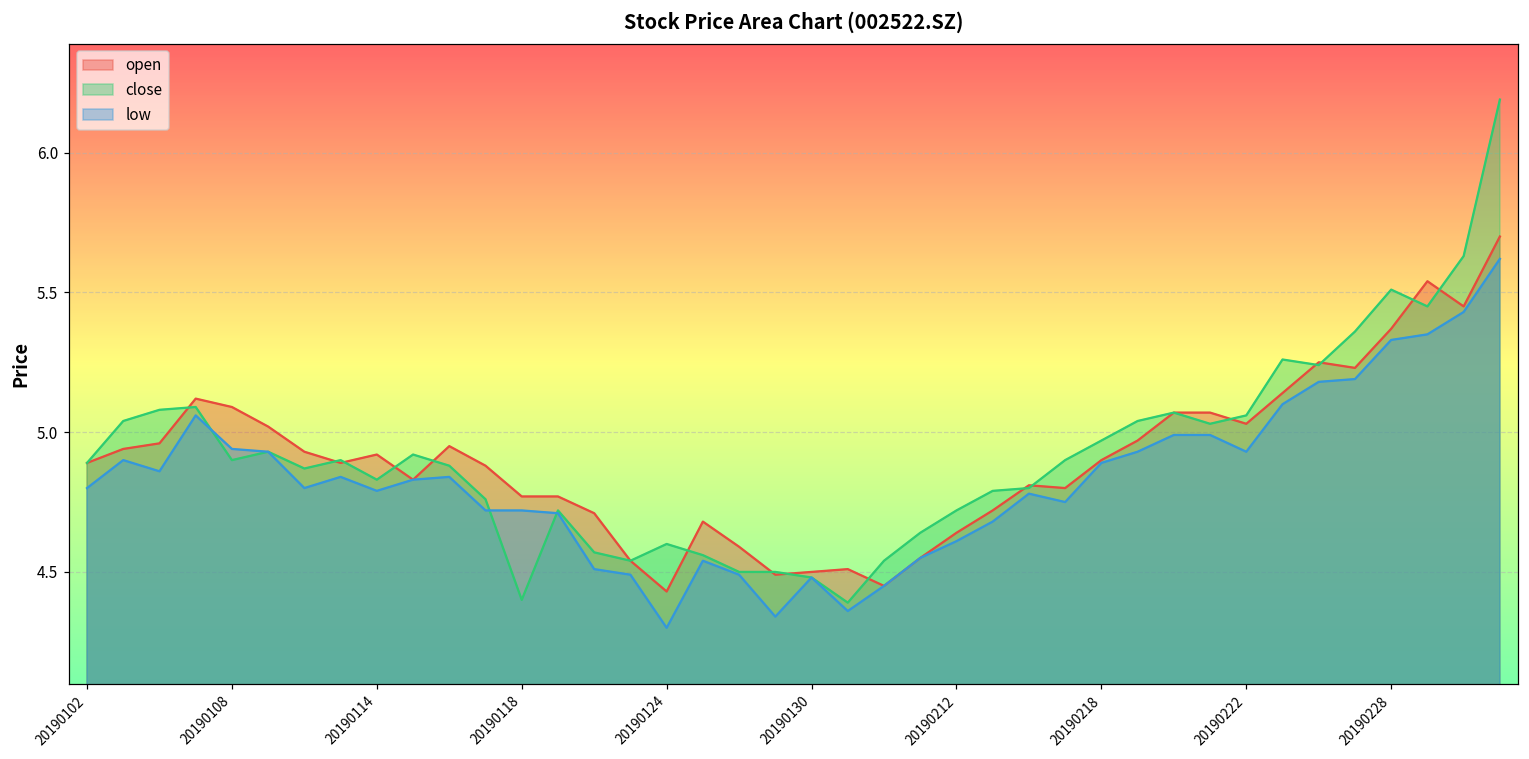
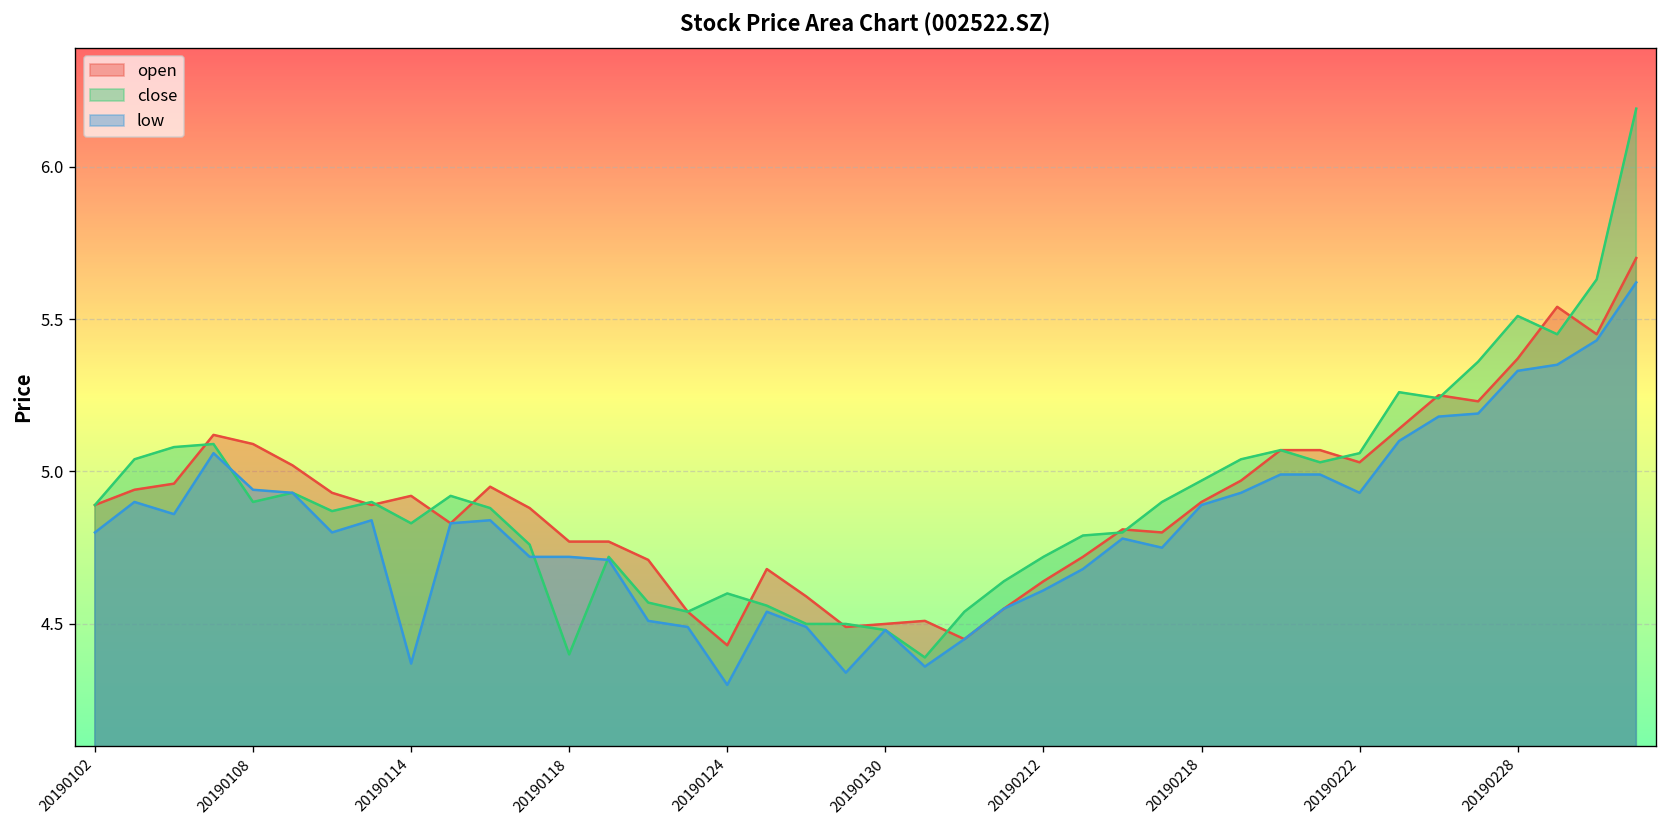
low, 20190114: 4.79 -> 4.37
